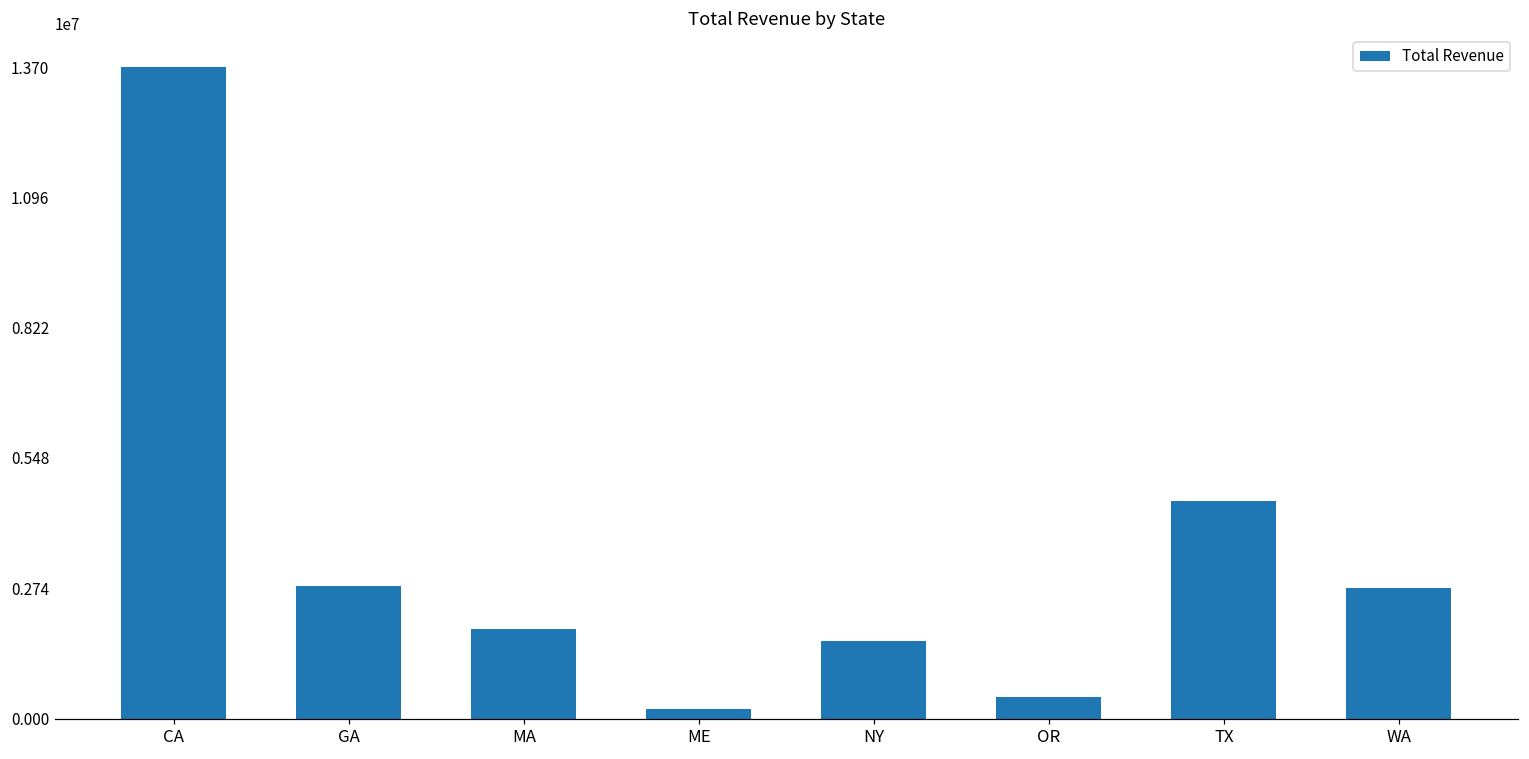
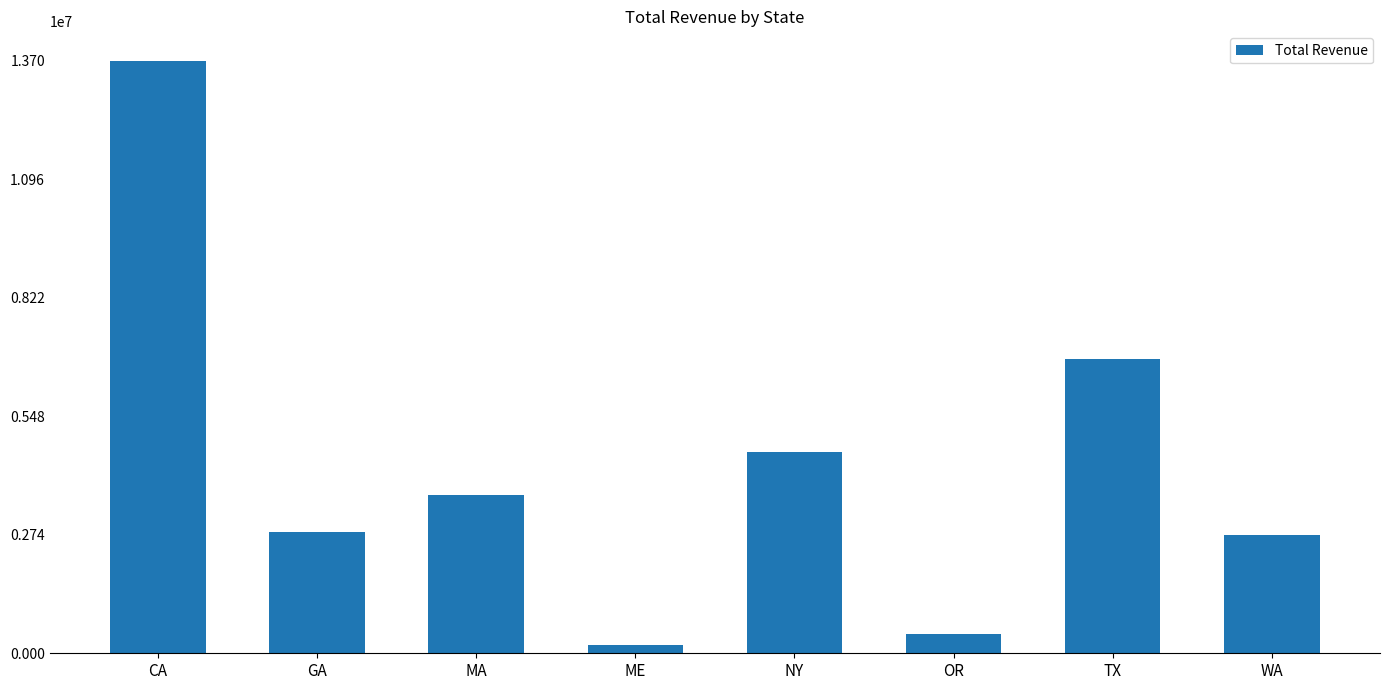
MA: 1900000 -> 3700000
NY: 1600000 -> 4700000
TX: 4600000 -> 6800000
